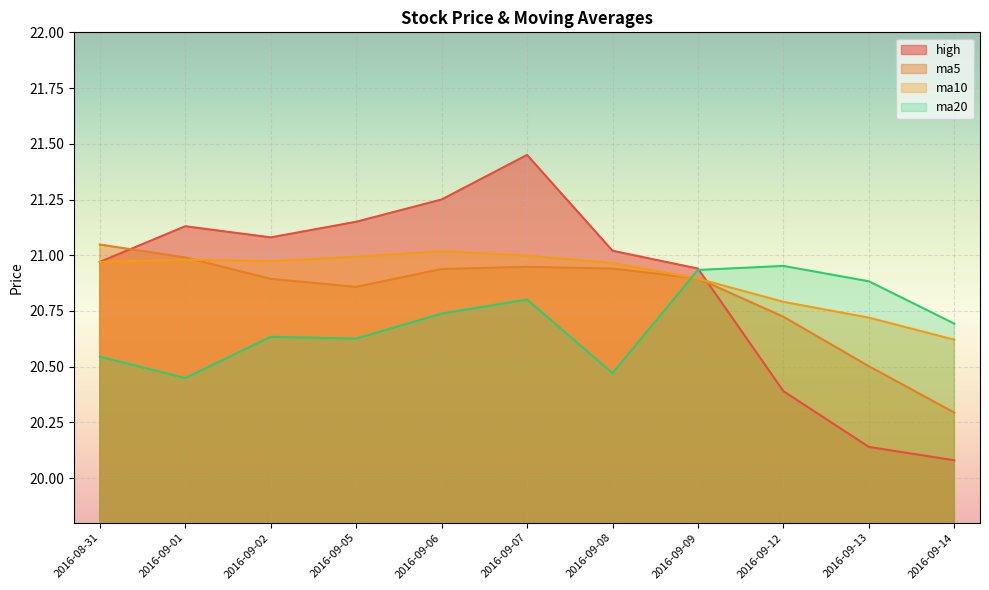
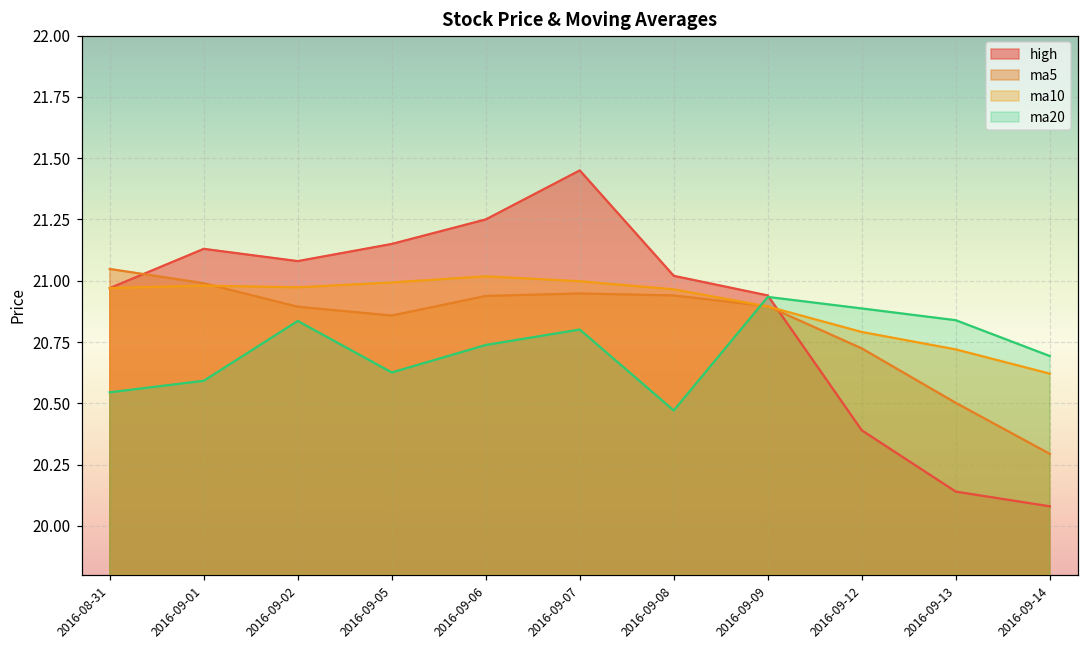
ma20, 2016-09-01: 20.45 -> 20.59
ma20, 2016-09-02: 20.63 -> 20.84
ma20, 2016-09-12: 20.95 -> 20.89
ma20, 2016-09-13: 20.88 -> 20.84
